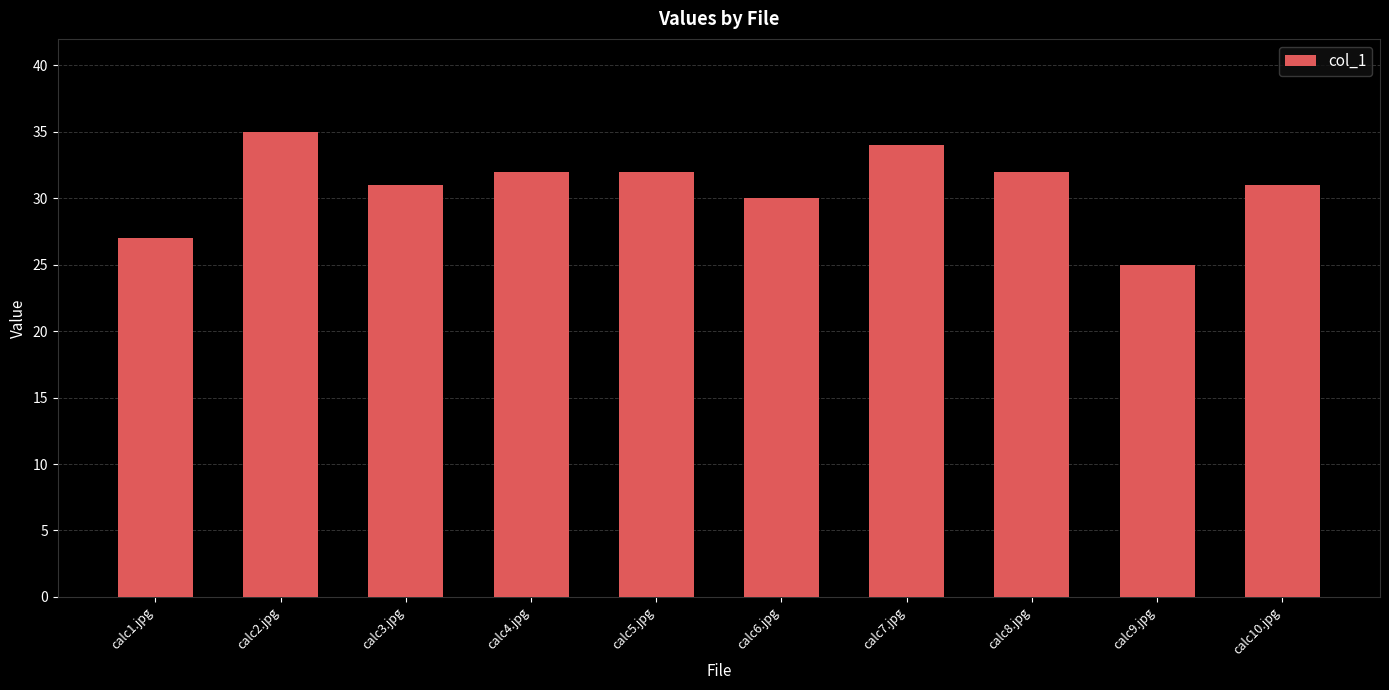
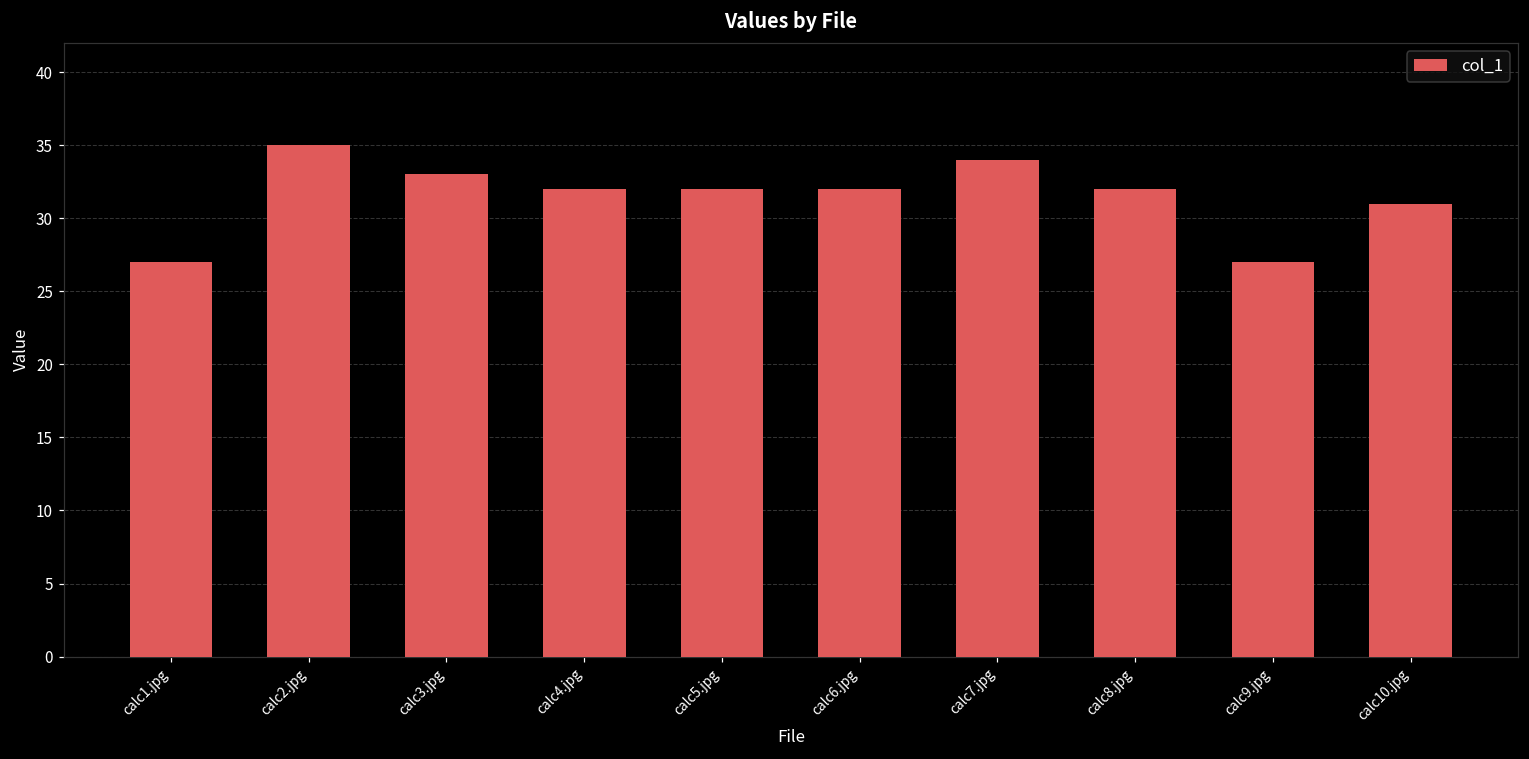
calc3.jpg: 31 -> 33
calc6.jpg: 30 -> 32
calc9.jpg: 25 -> 27
